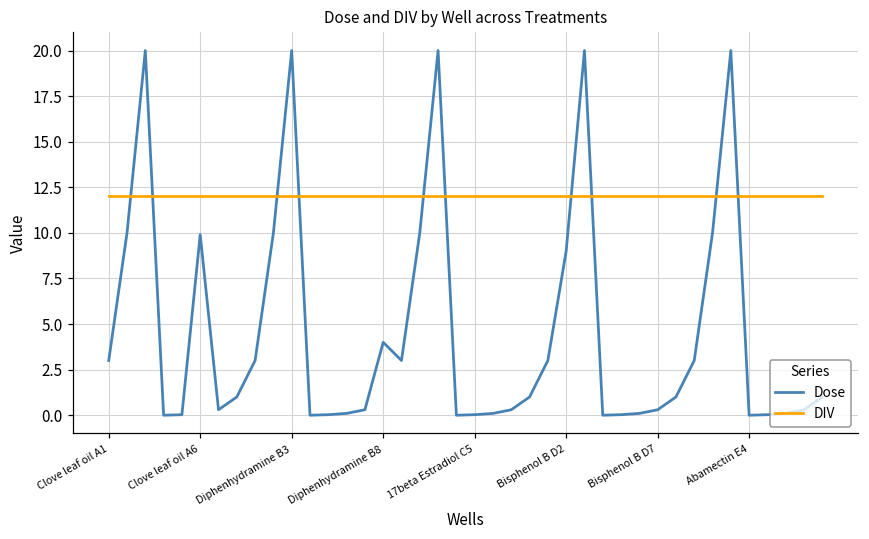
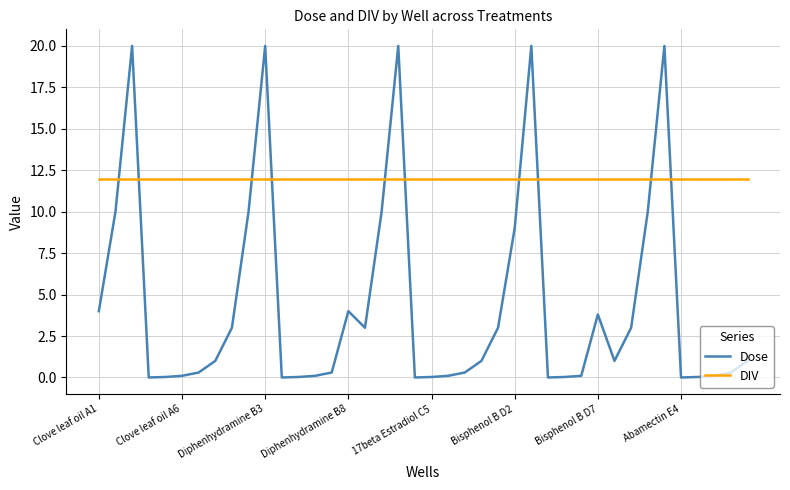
Dose, Clove leaf oil A1: 3 -> 4
Dose, Clove leaf oil A6: 9.9 -> 0.1
Dose, Bisphenol B D7: 0.3 -> 3.8
